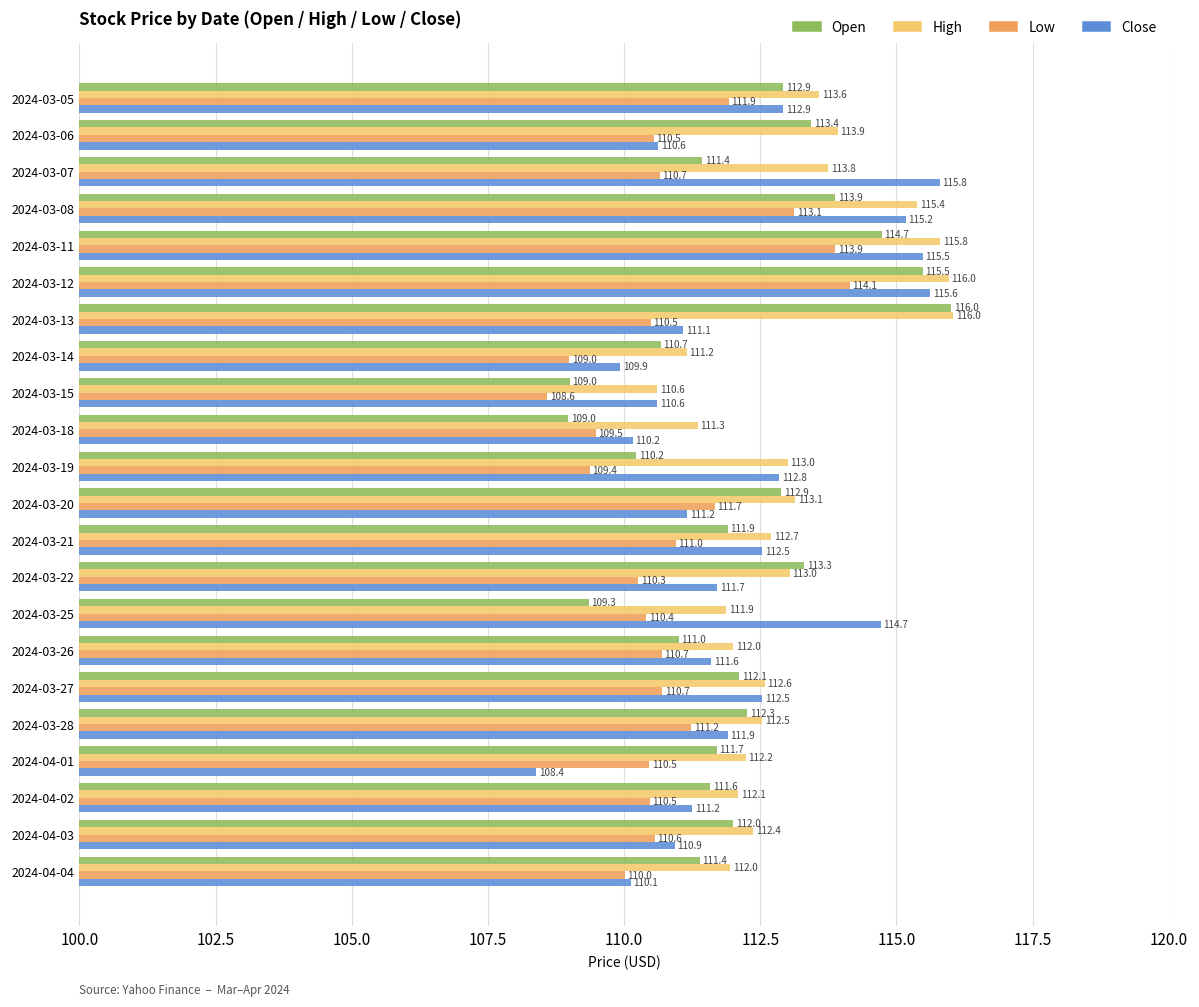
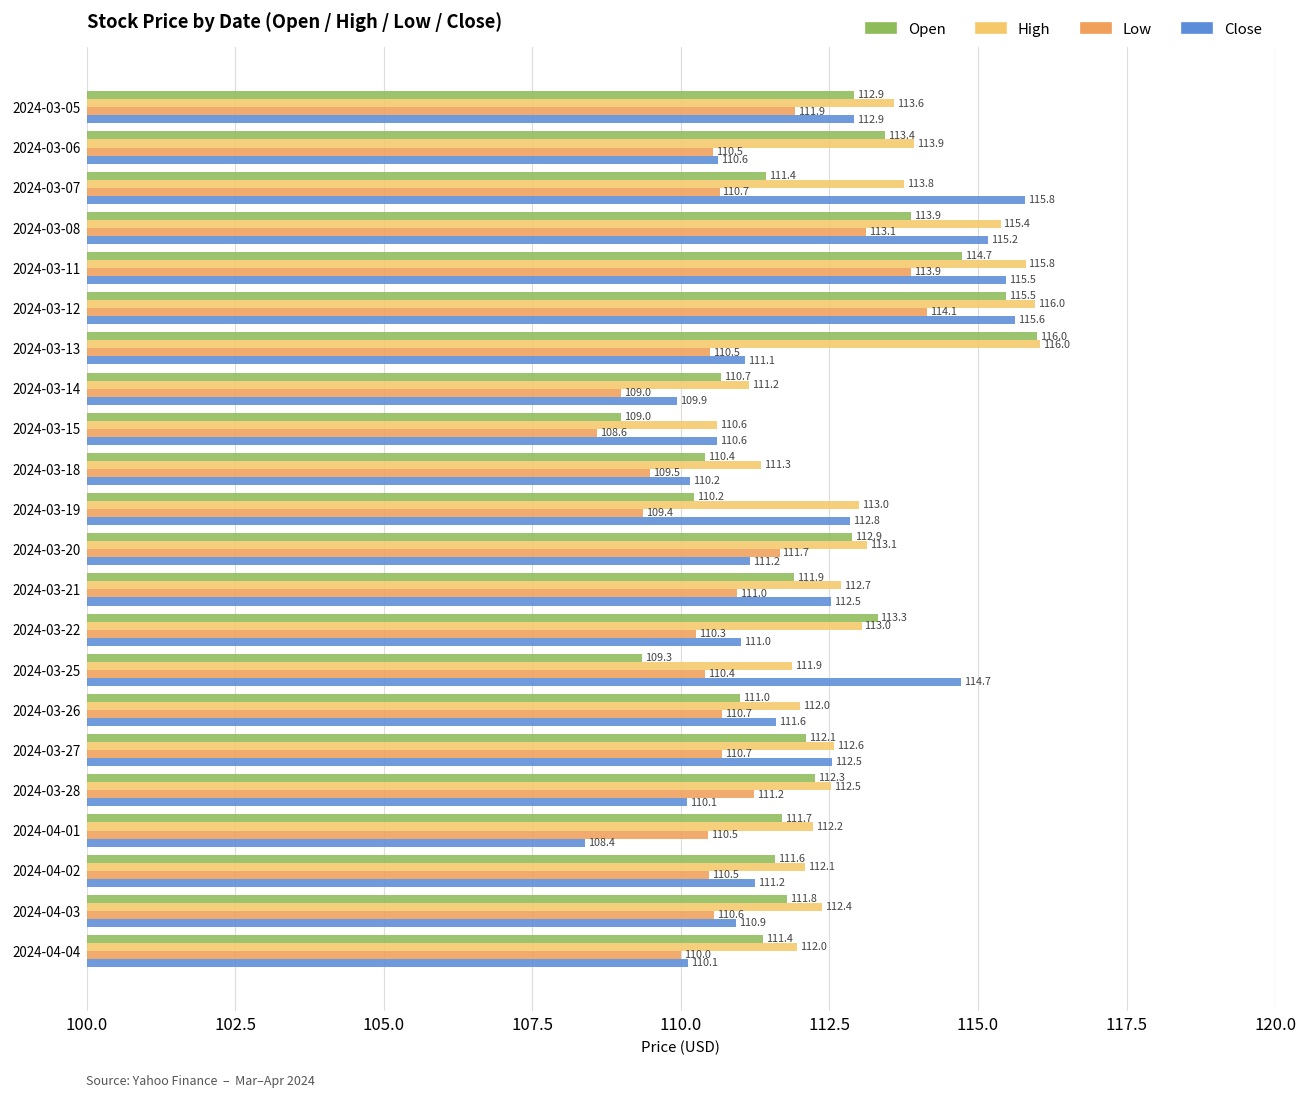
Open, 2024-03-18: 109.0 -> 110.4
Close, 2024-03-22: 111.7 -> 111.0
Close, 2024-03-28: 111.9 -> 110.1
Open, 2024-04-03: 112.0 -> 111.8
